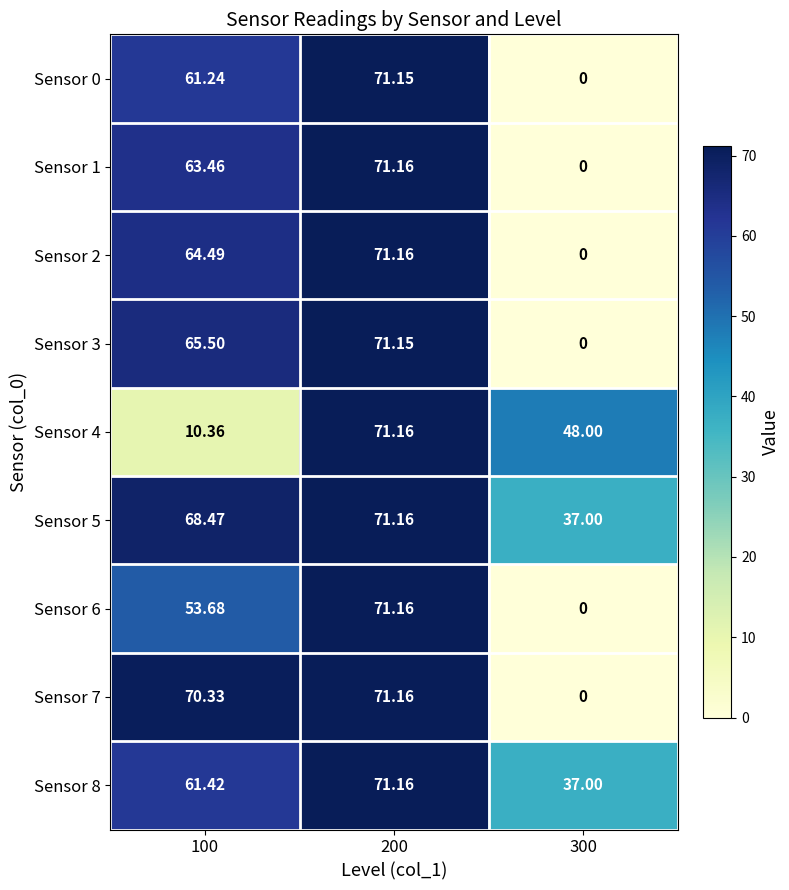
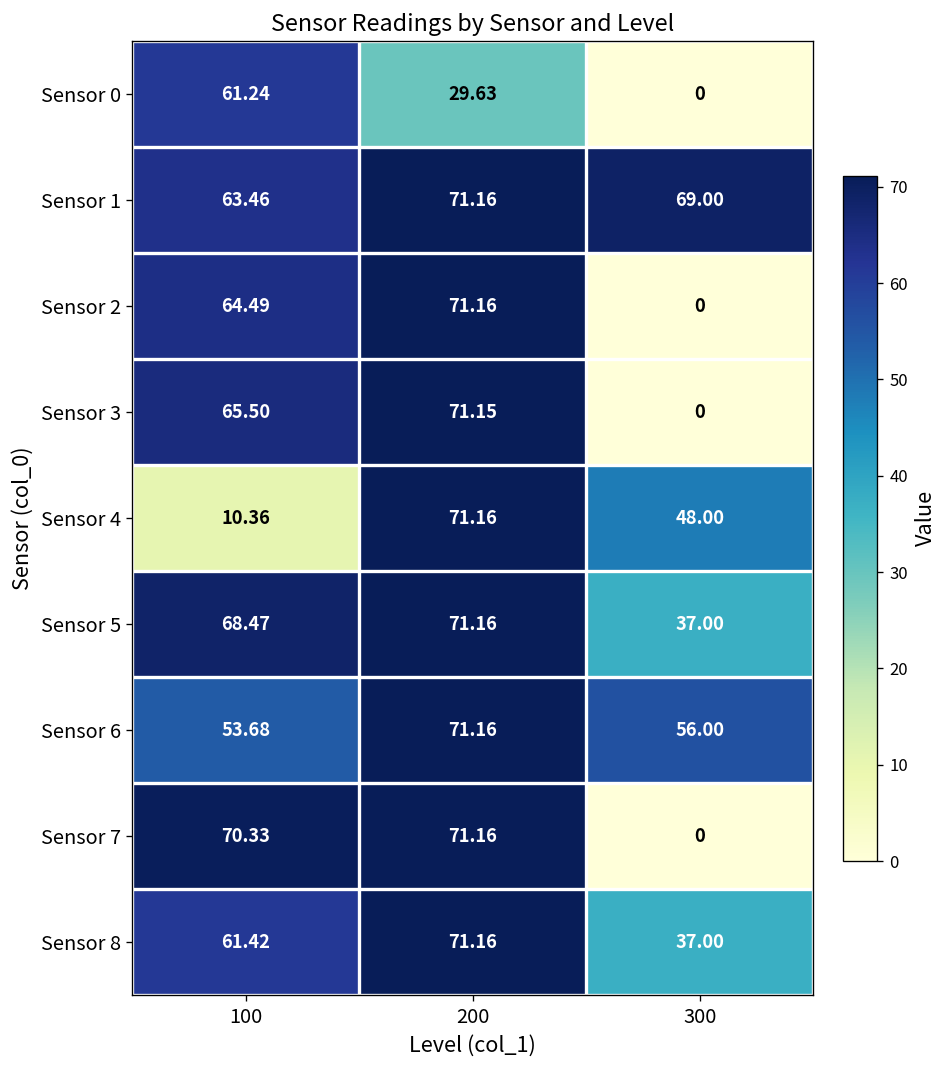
Sensor 0, 200: 71.15 -> 29.63
Sensor 1, 300: 0 -> 69.00
Sensor 6, 300: 0 -> 56.00
